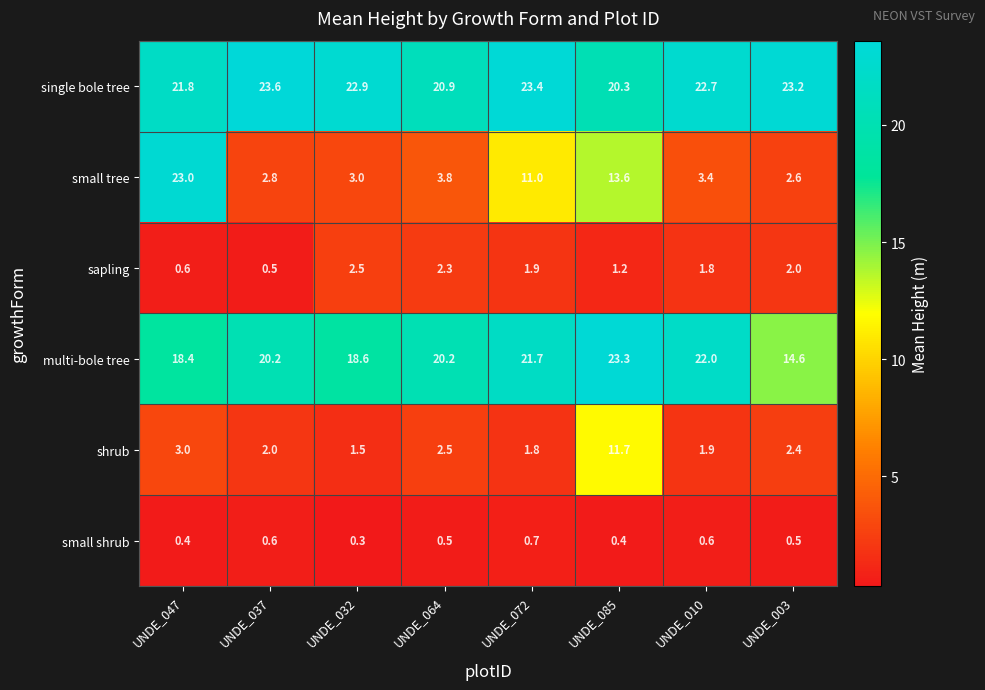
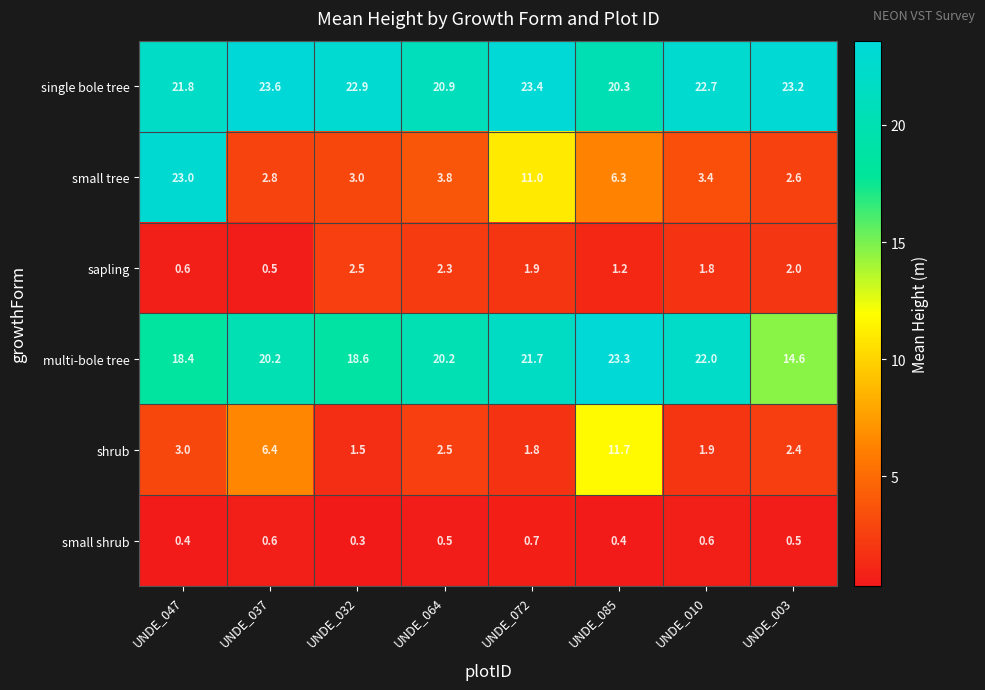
small tree, UNDE_085: 13.6 -> 6.3
shrub, UNDE_037: 2.0 -> 6.4
